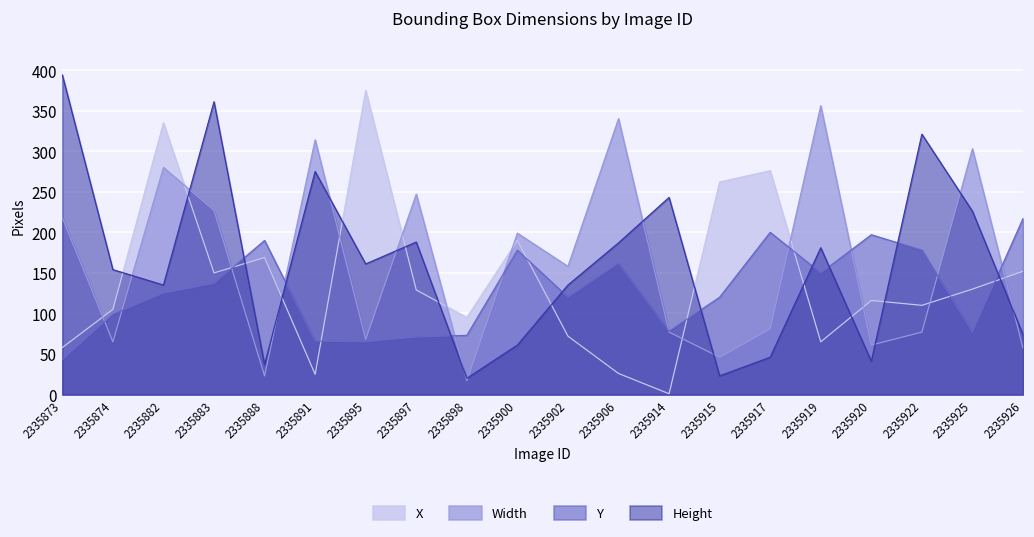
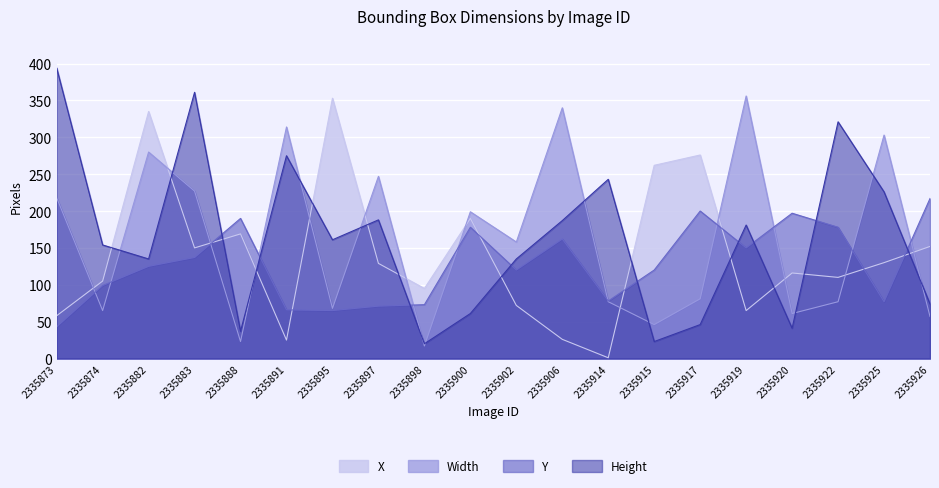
X, 2335895: 380 -> 350
